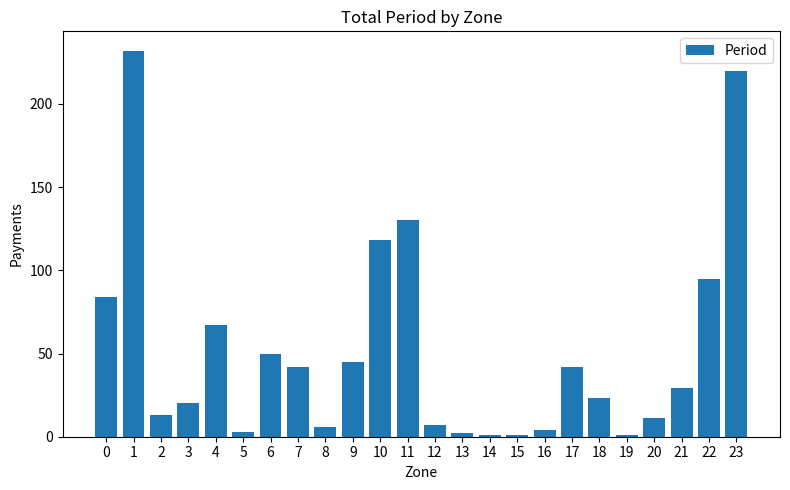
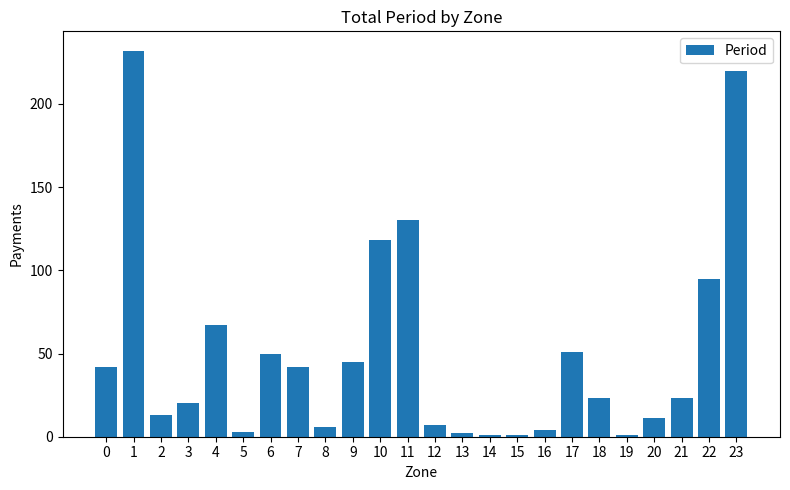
0: 84 -> 42
17: 42 -> 51
21: 29 -> 23
